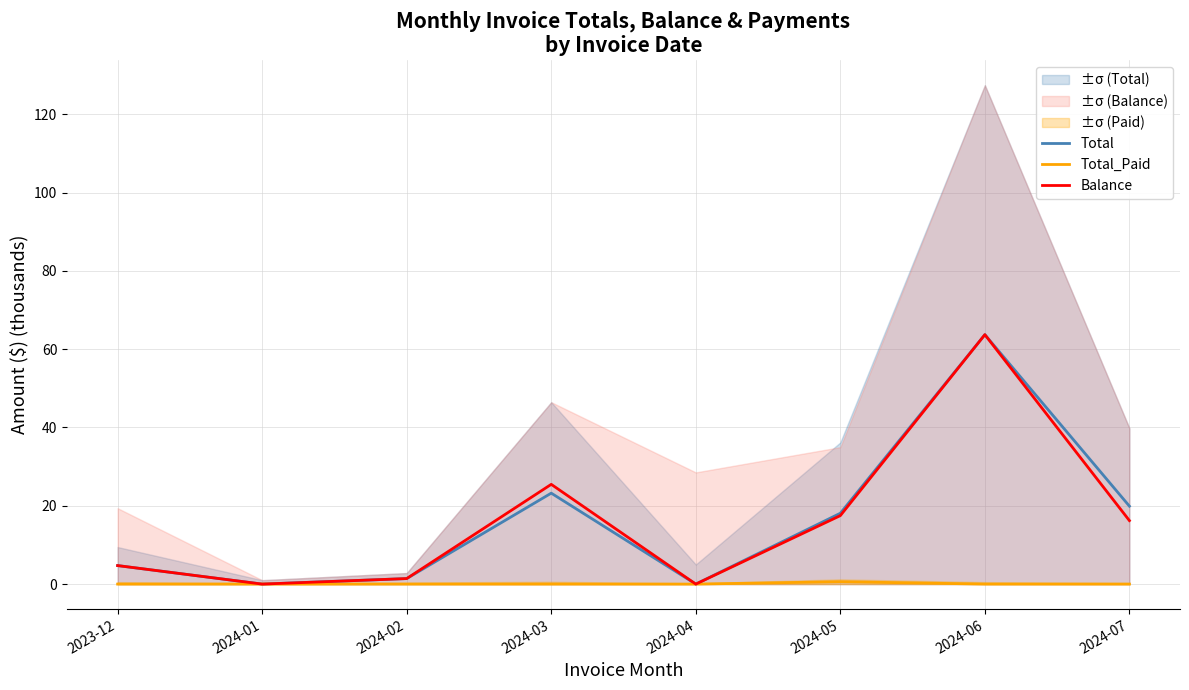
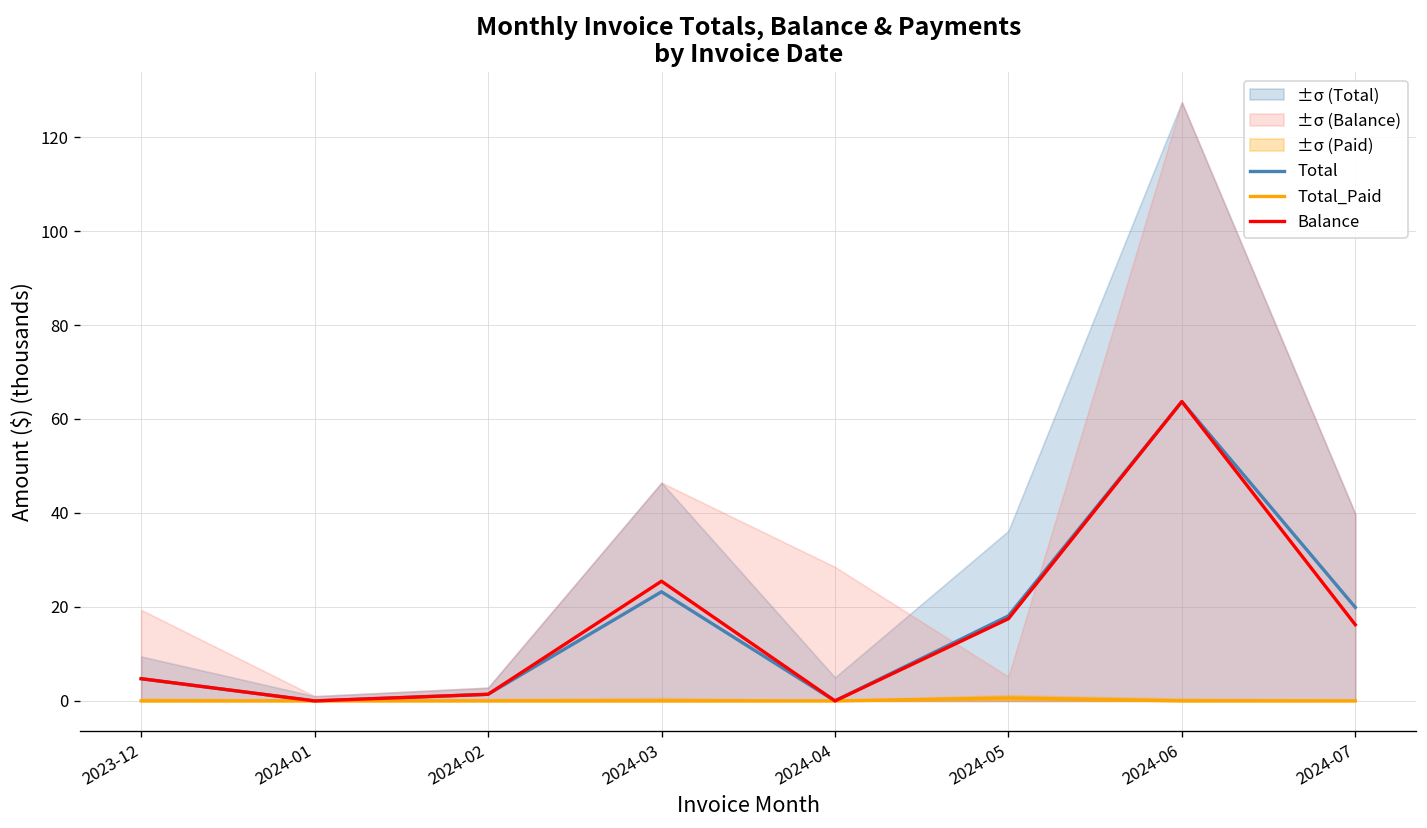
±σ (Balance), 2024-05: 35 -> 5
